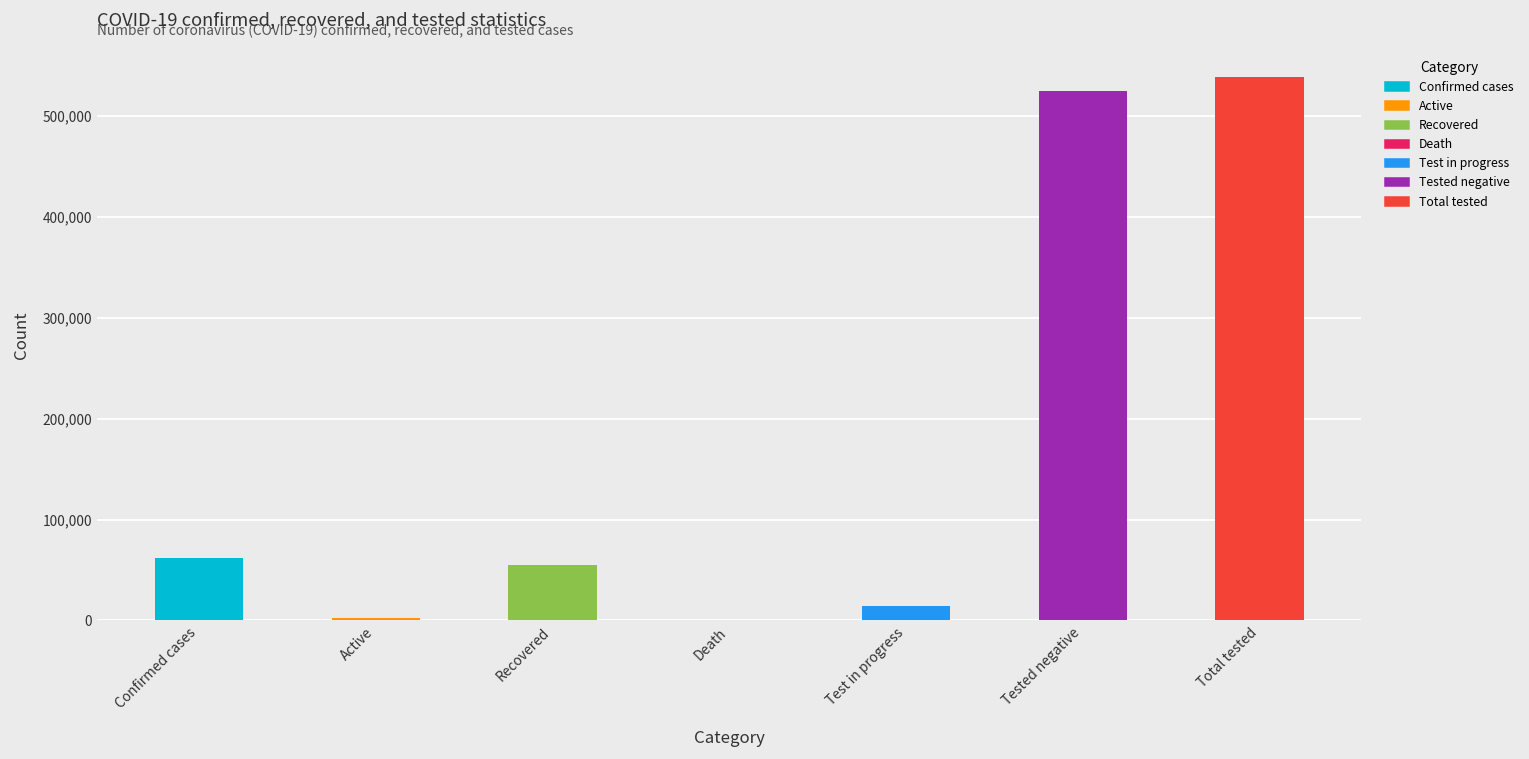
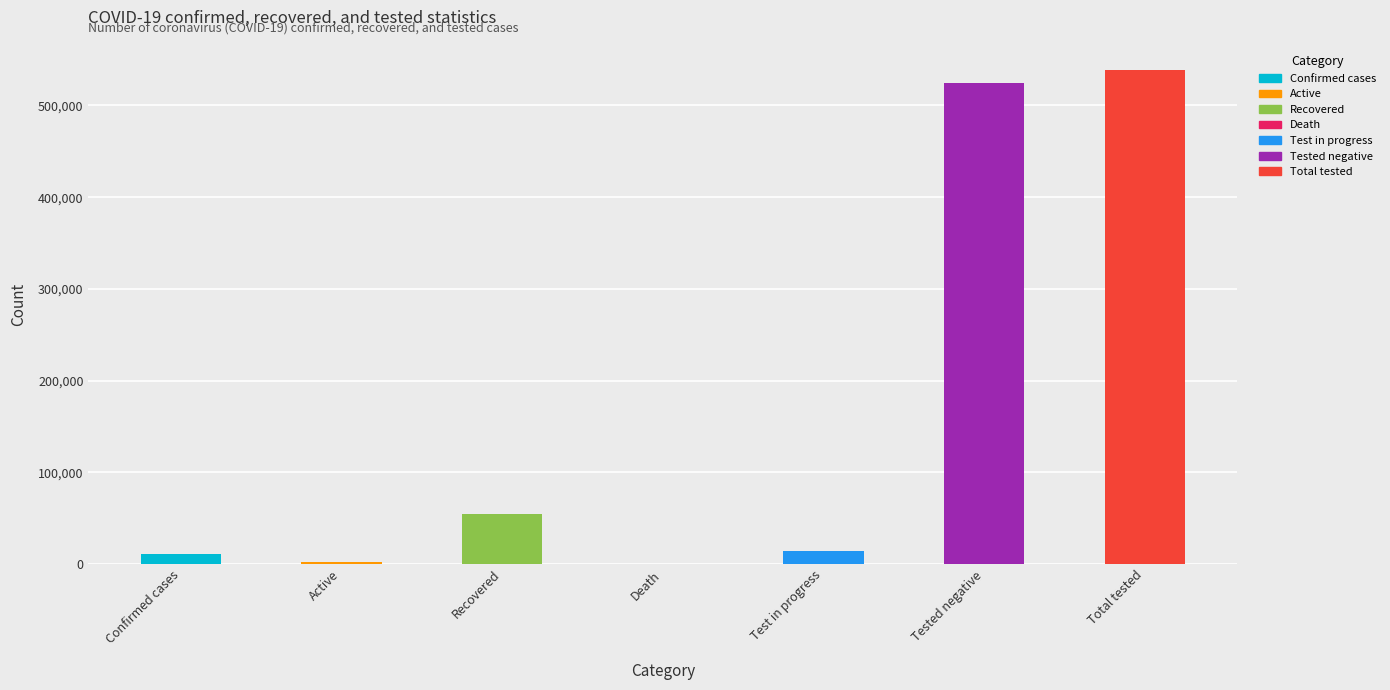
Confirmed cases: 60,000 -> 10,000
